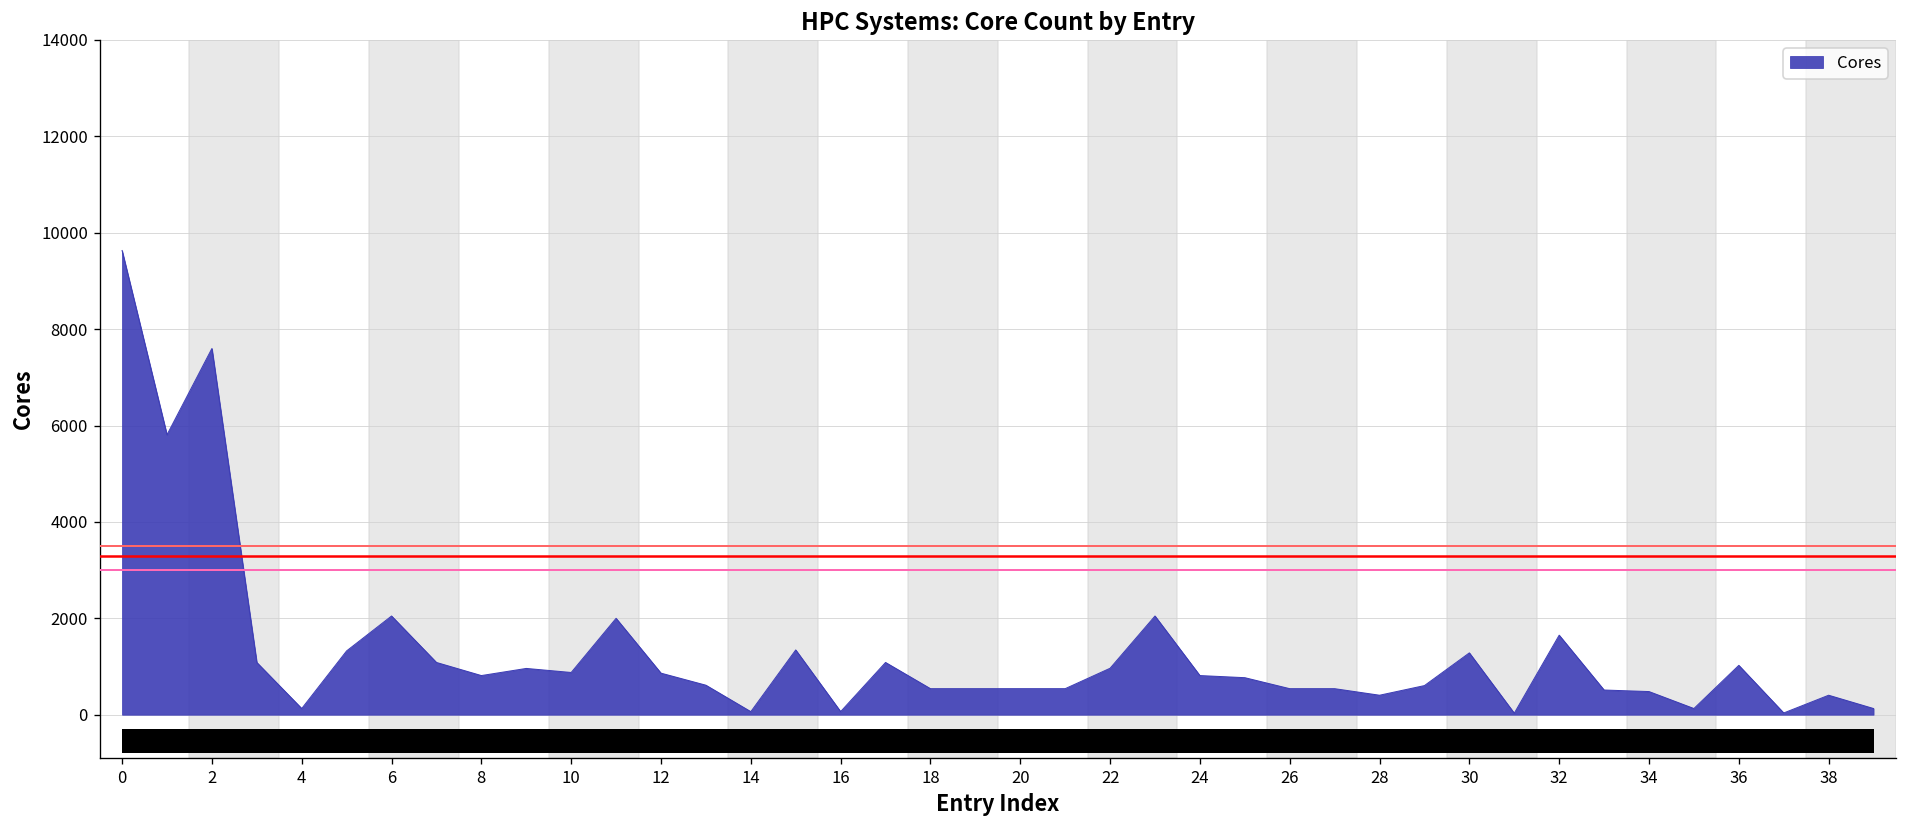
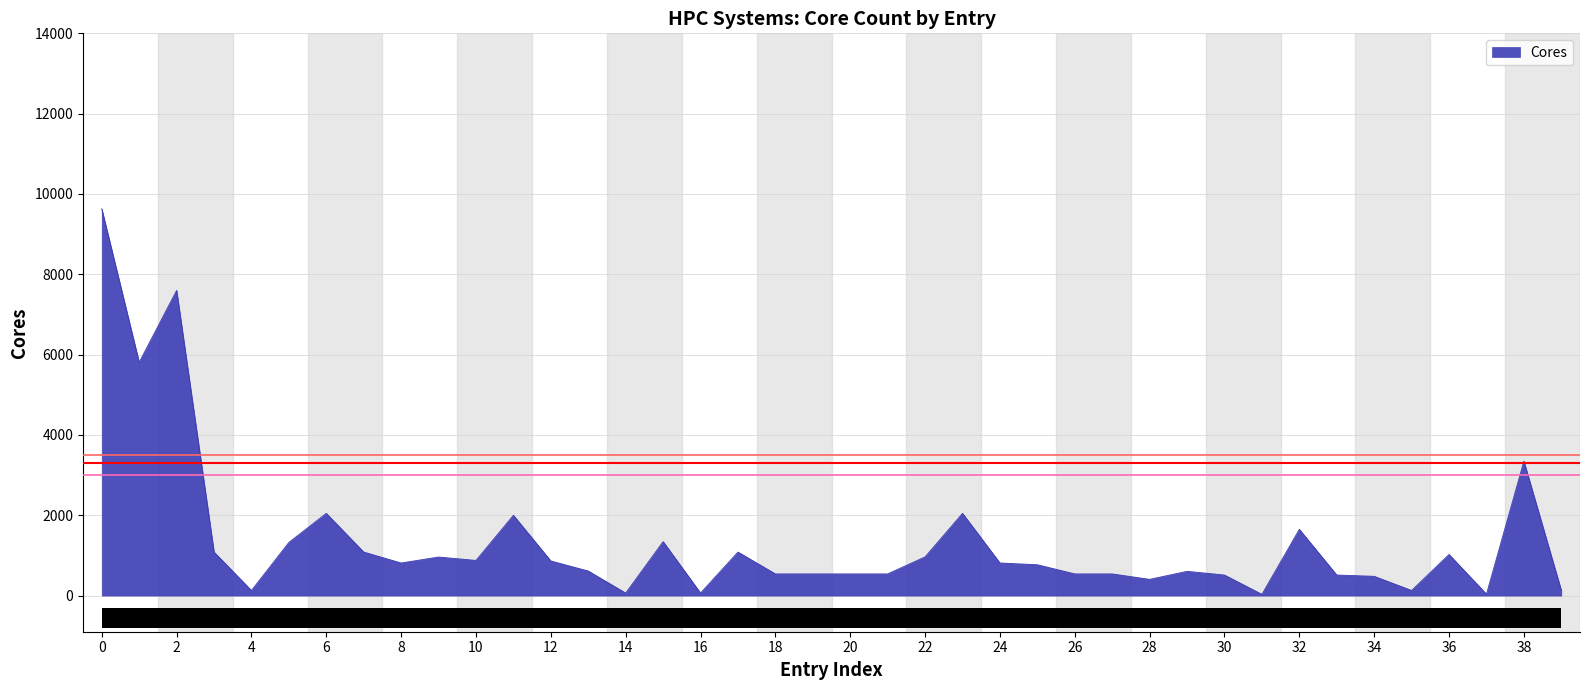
Cores, 30: 1300 -> 500
Cores, 38: 400 -> 3300
